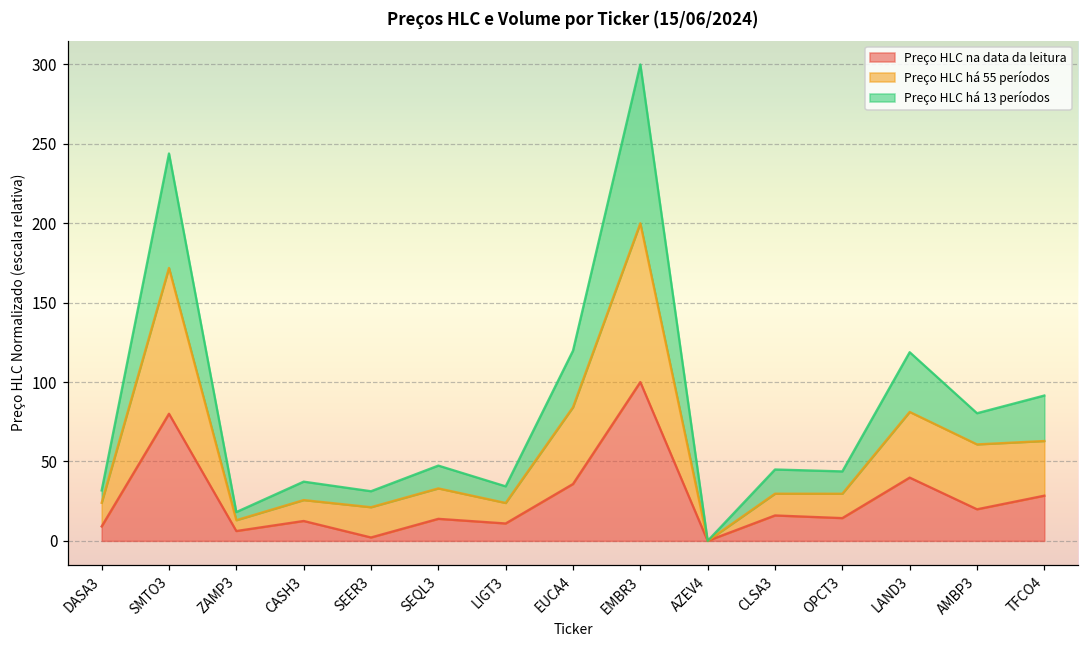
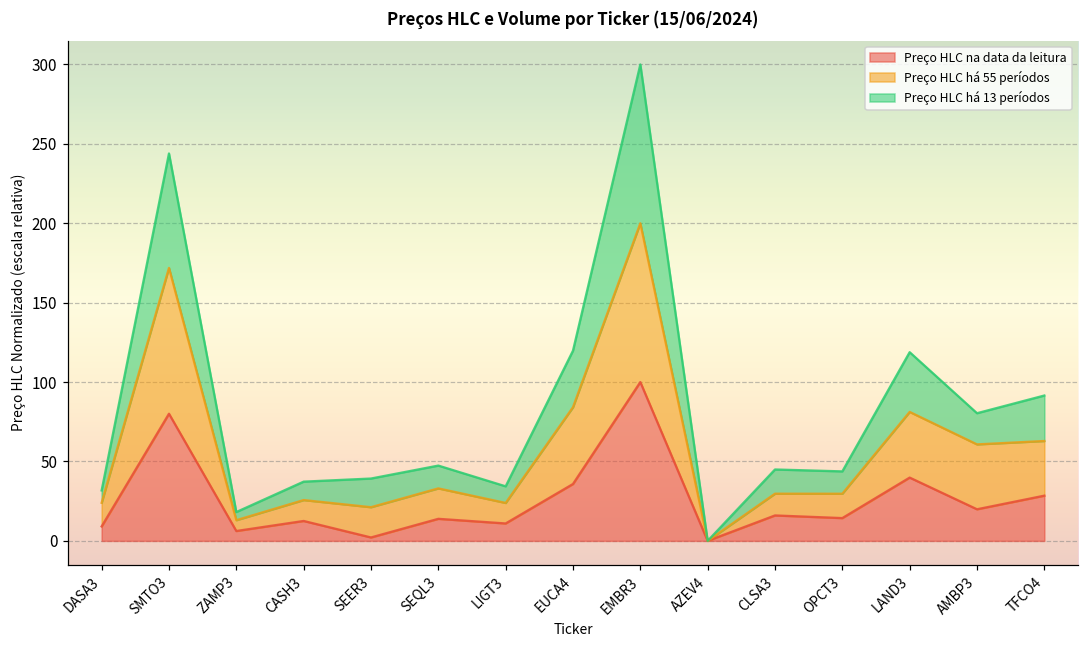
Preço HLC há 13 períodos, SEER3: 10 -> 18
